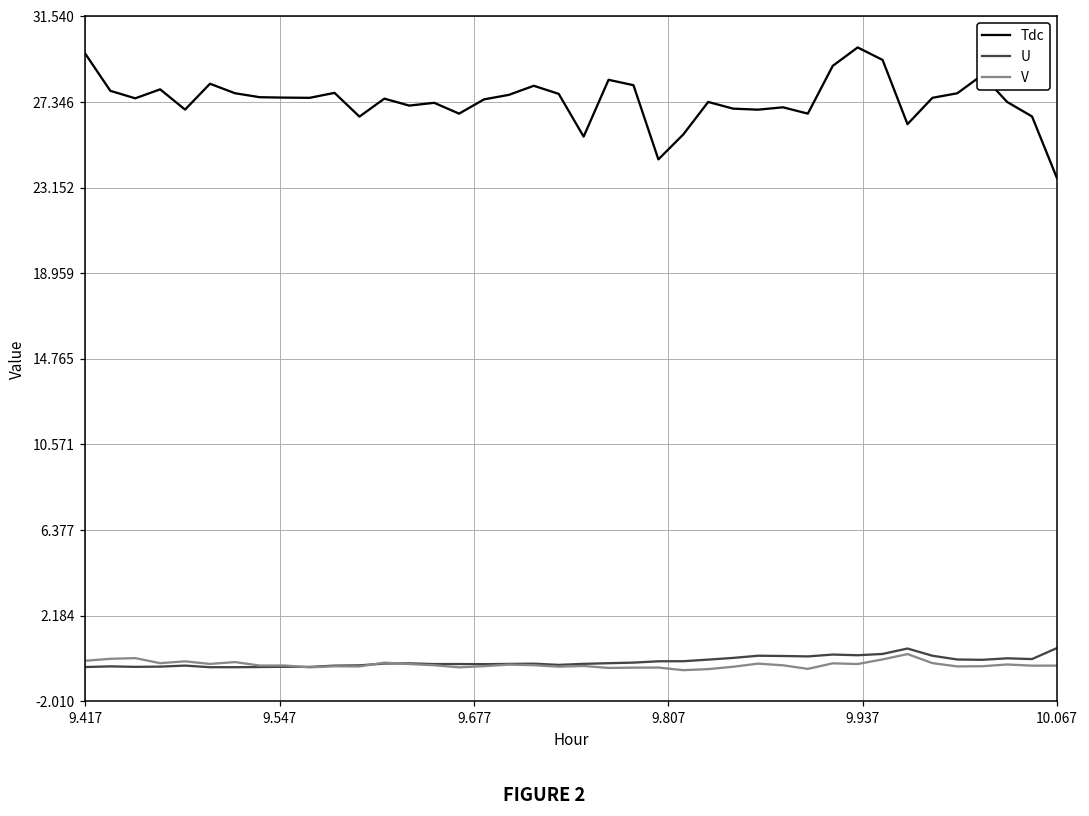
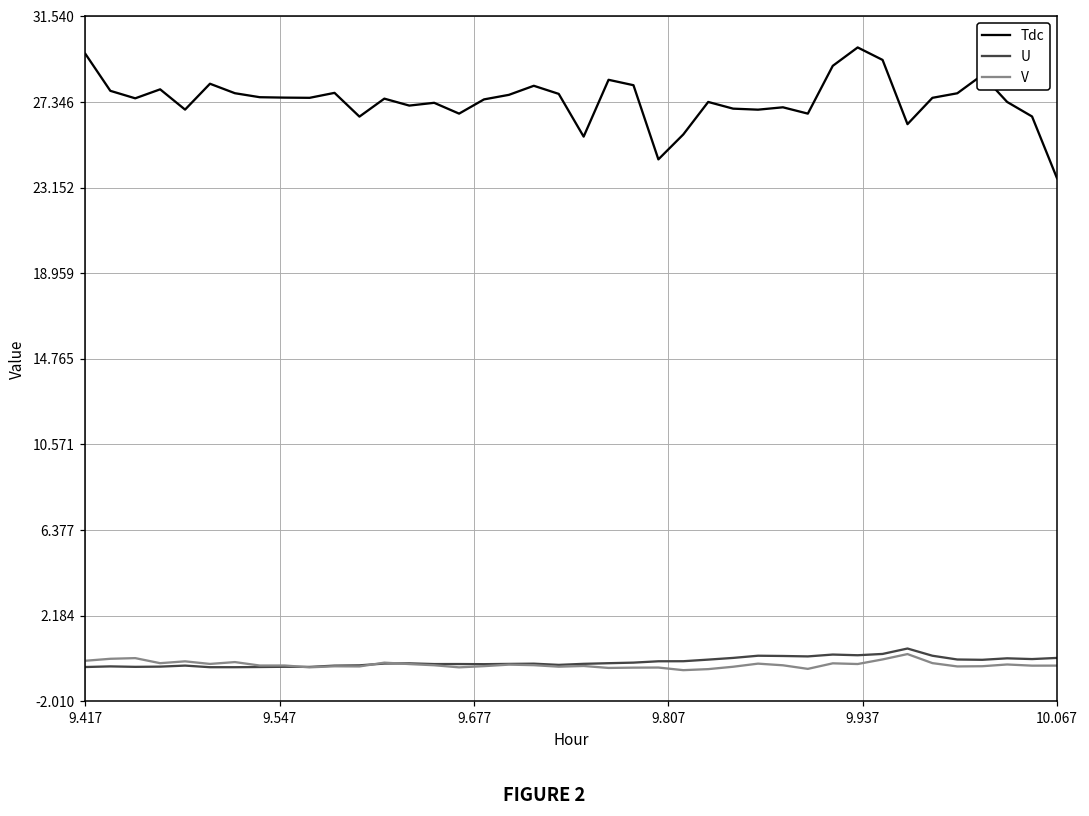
U, 10.067: 0.6 -> 0.1
